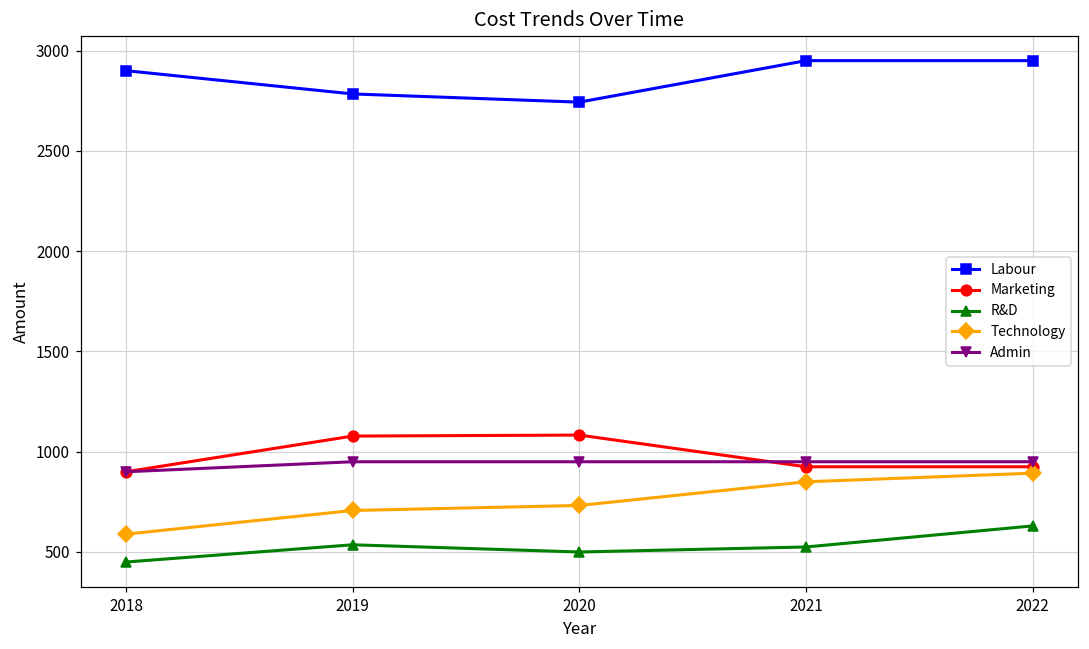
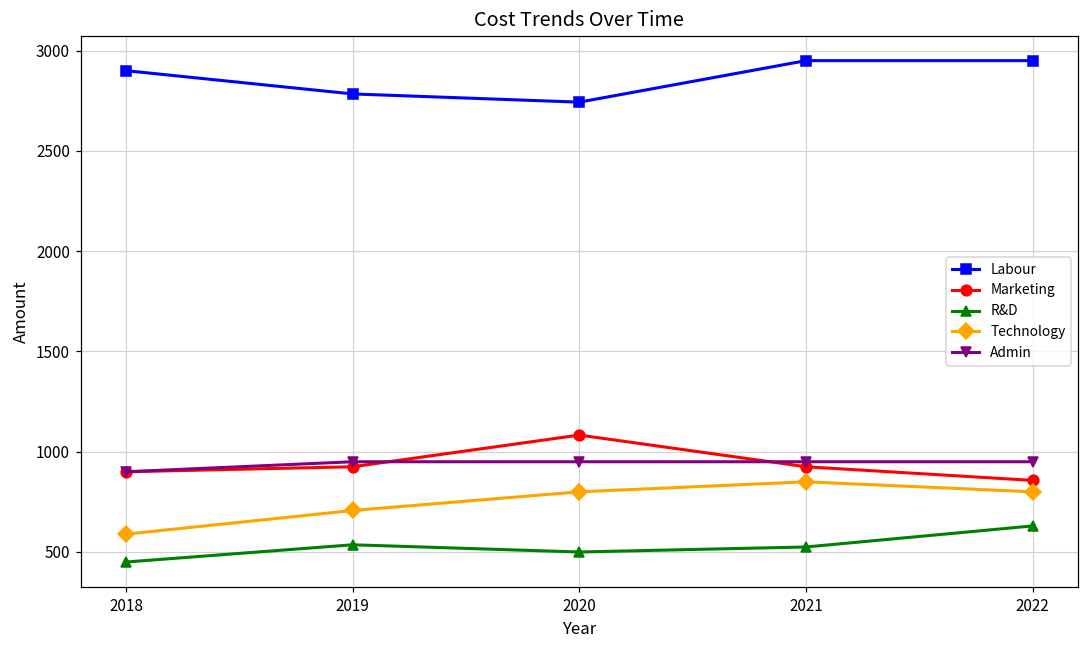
Marketing, 2019: 1080 -> 930
Technology, 2020: 730 -> 800
Marketing, 2022: 930 -> 860
Technology, 2022: 890 -> 800
